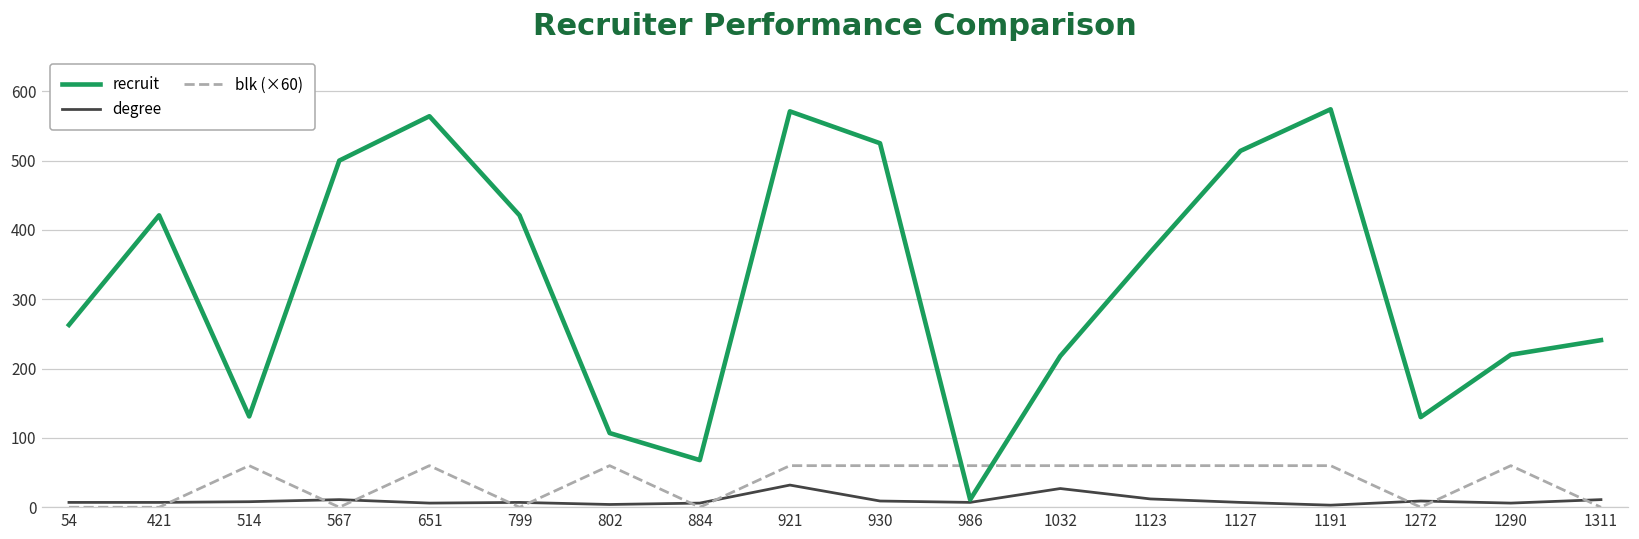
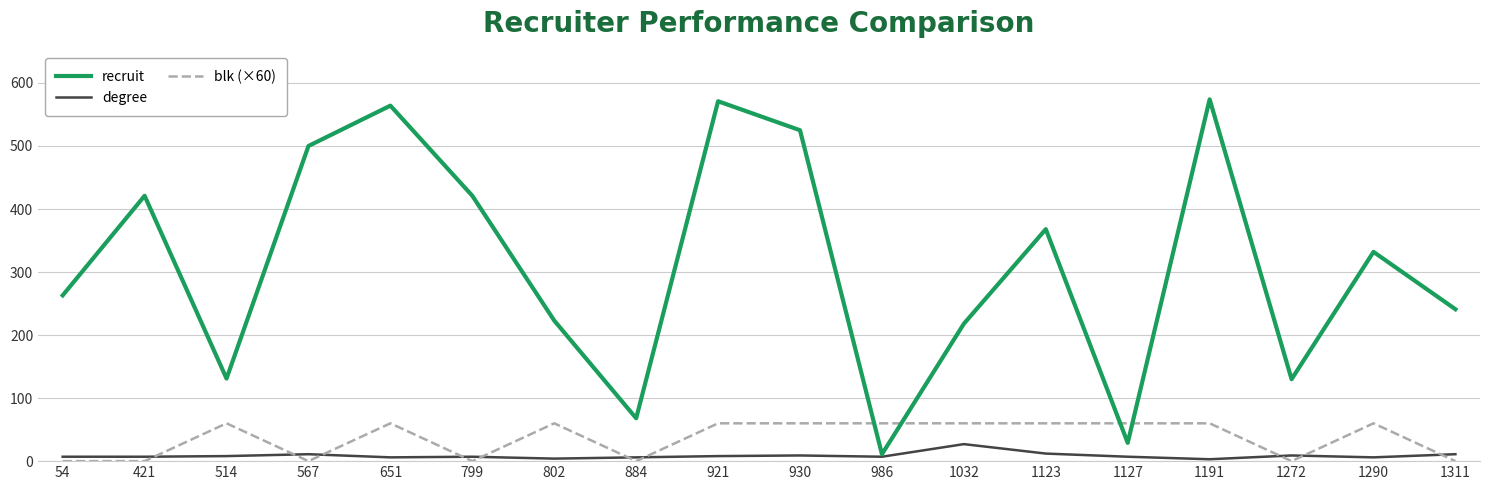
recruit, 802: 110 -> 220
degree, 921: 30 -> 10
recruit, 1127: 510 -> 30
recruit, 1290: 220 -> 330
